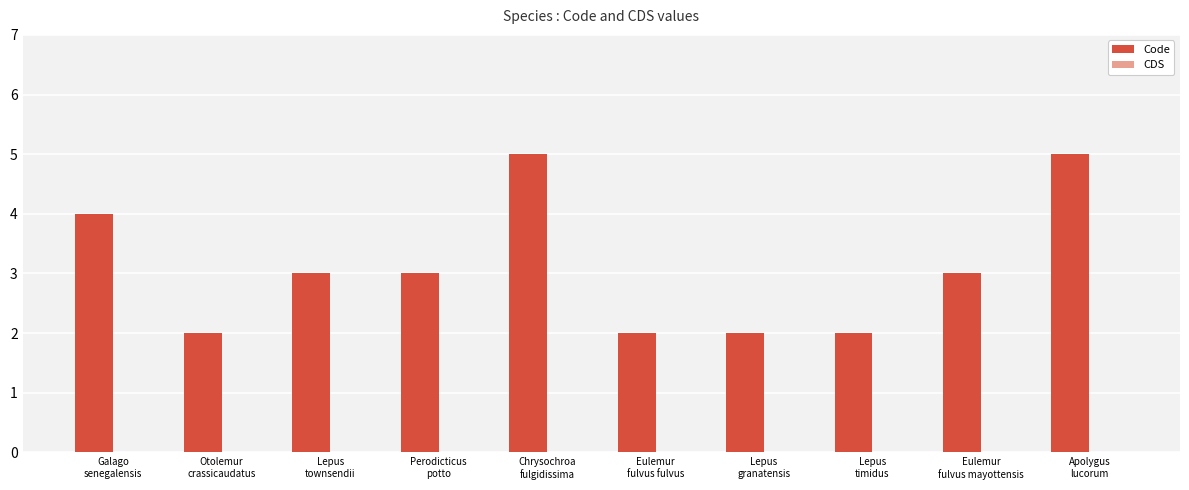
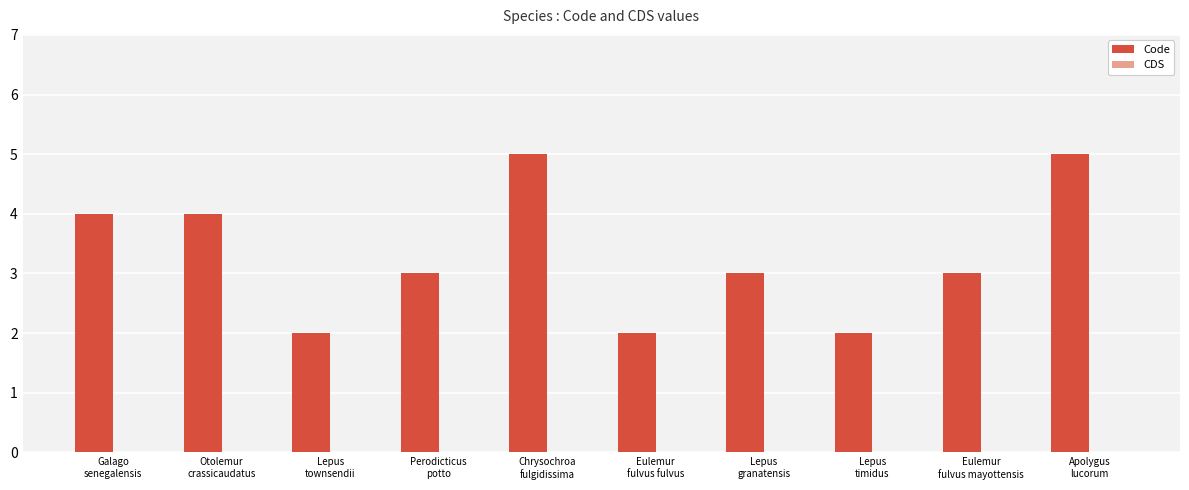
Code, Otolemur crassicaudatus: 2 -> 4
Code, Lepus townsendii: 3 -> 2
Code, Lepus granatensis: 2 -> 3
